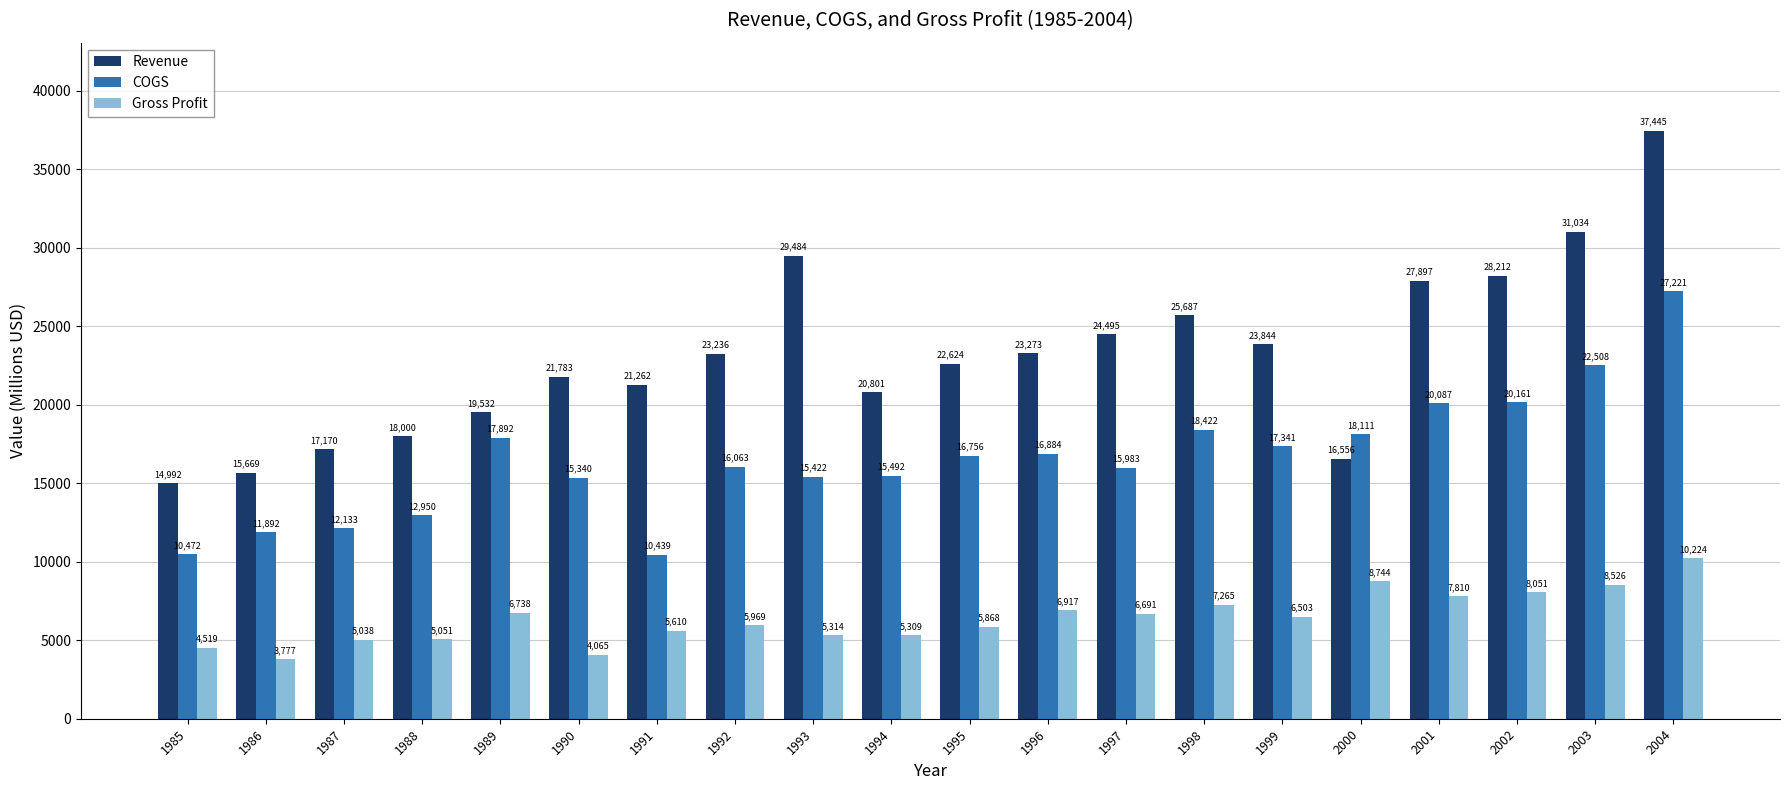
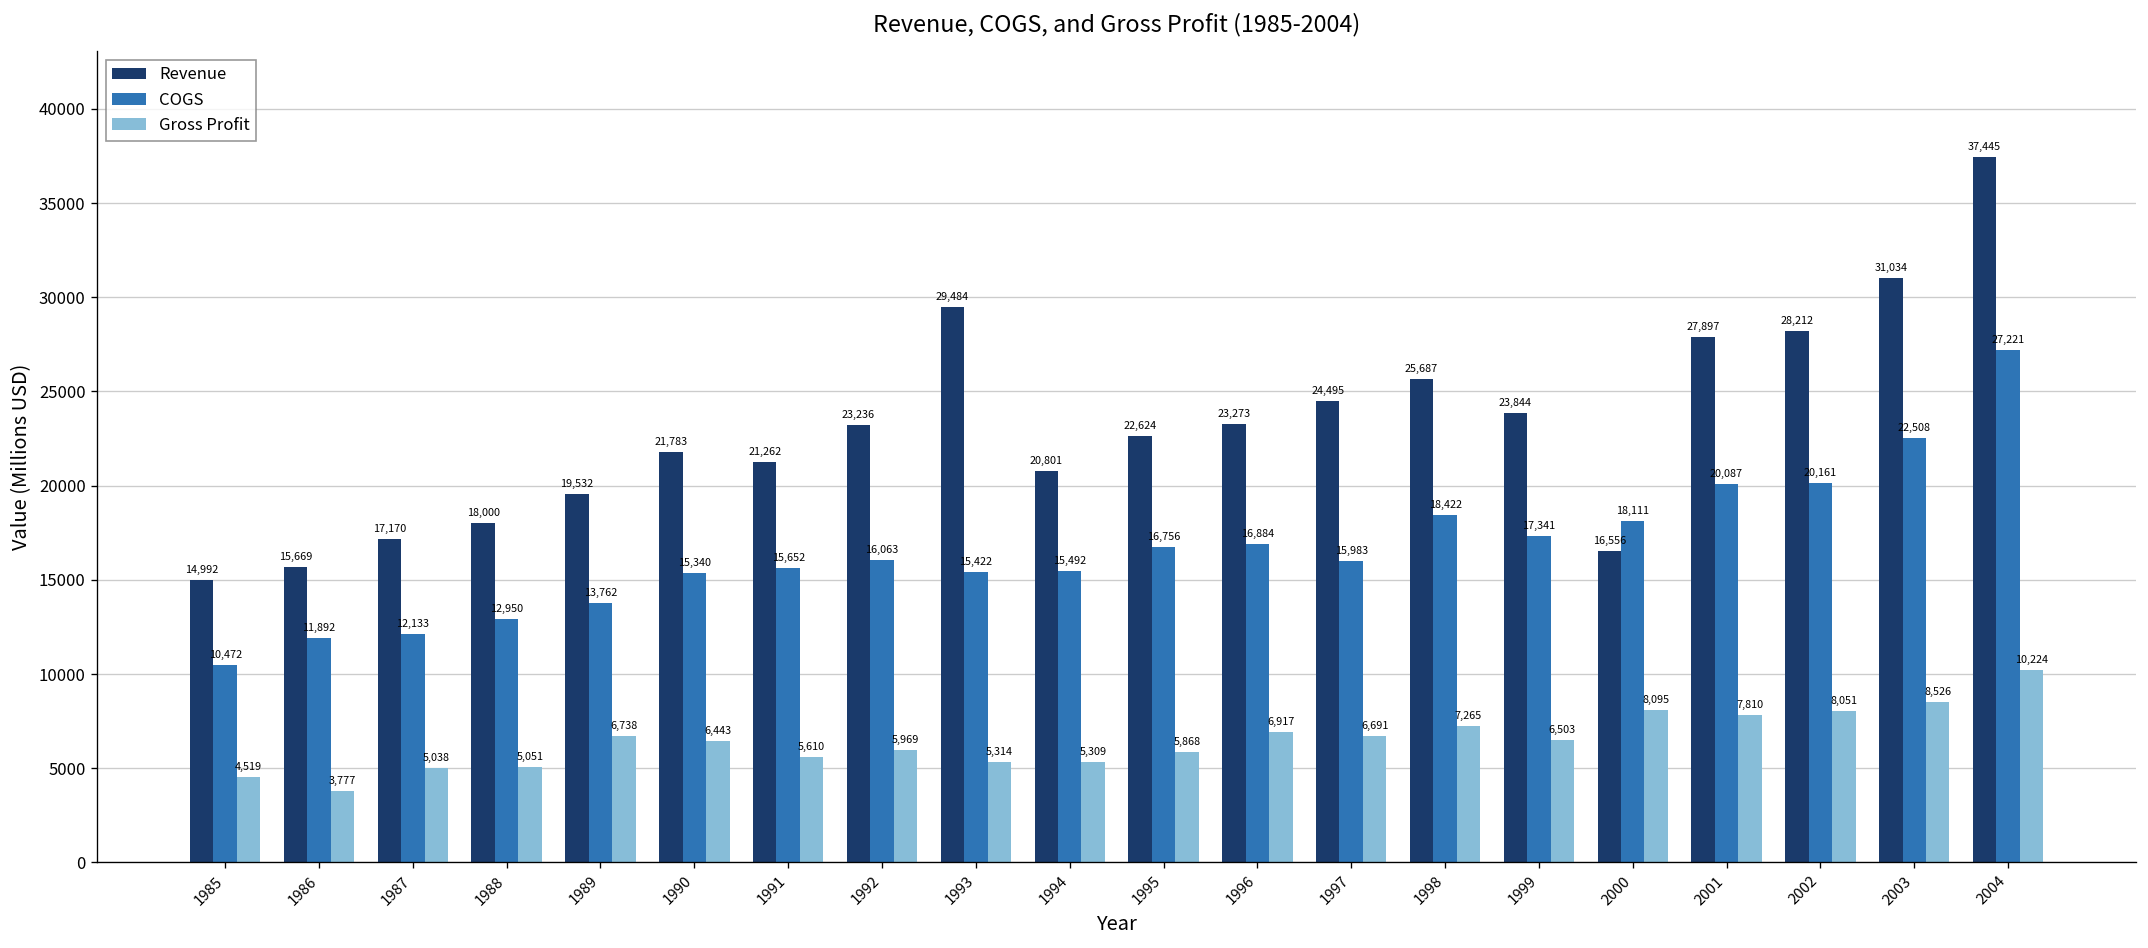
COGS, 1989: 17,892 -> 13,762
Gross Profit, 1990: 4,065 -> 6,443
COGS, 1991: 10,439 -> 15,652
Gross Profit, 2000: 8,744 -> 8,095
